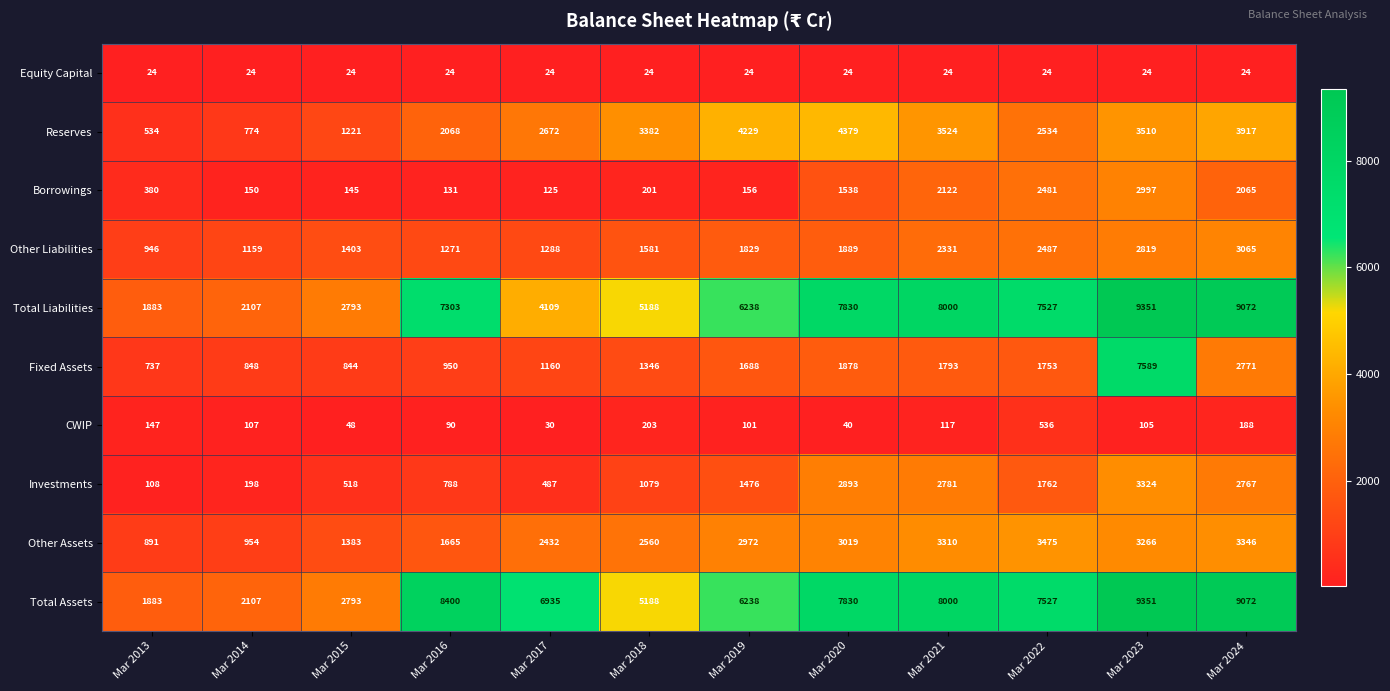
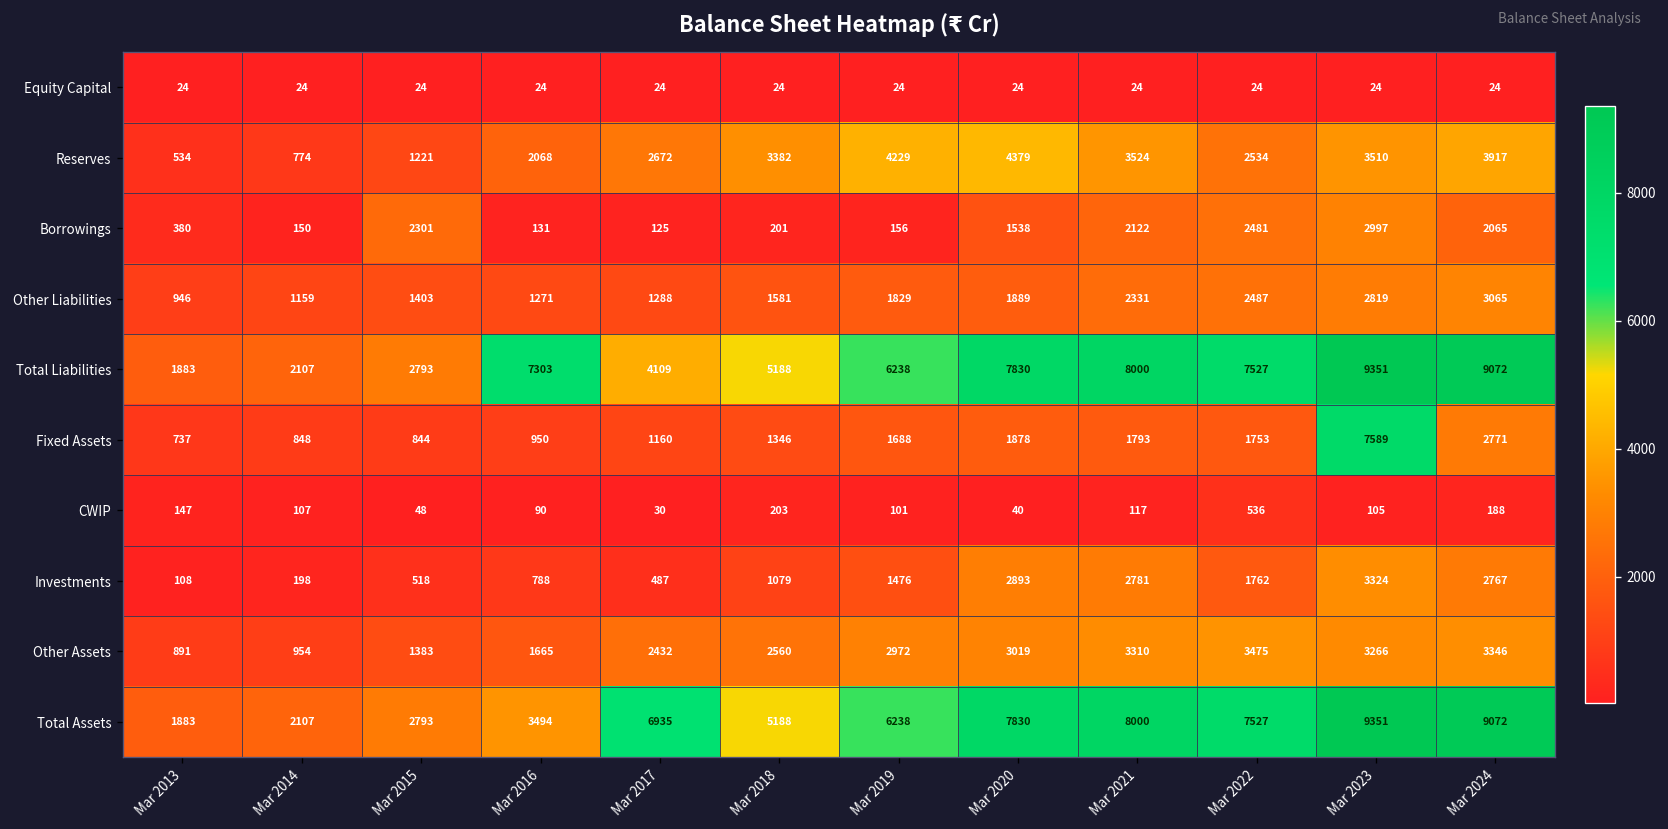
Borrowings, Mar 2015: 145 -> 2301
Total Assets, Mar 2016: 8400 -> 3494
